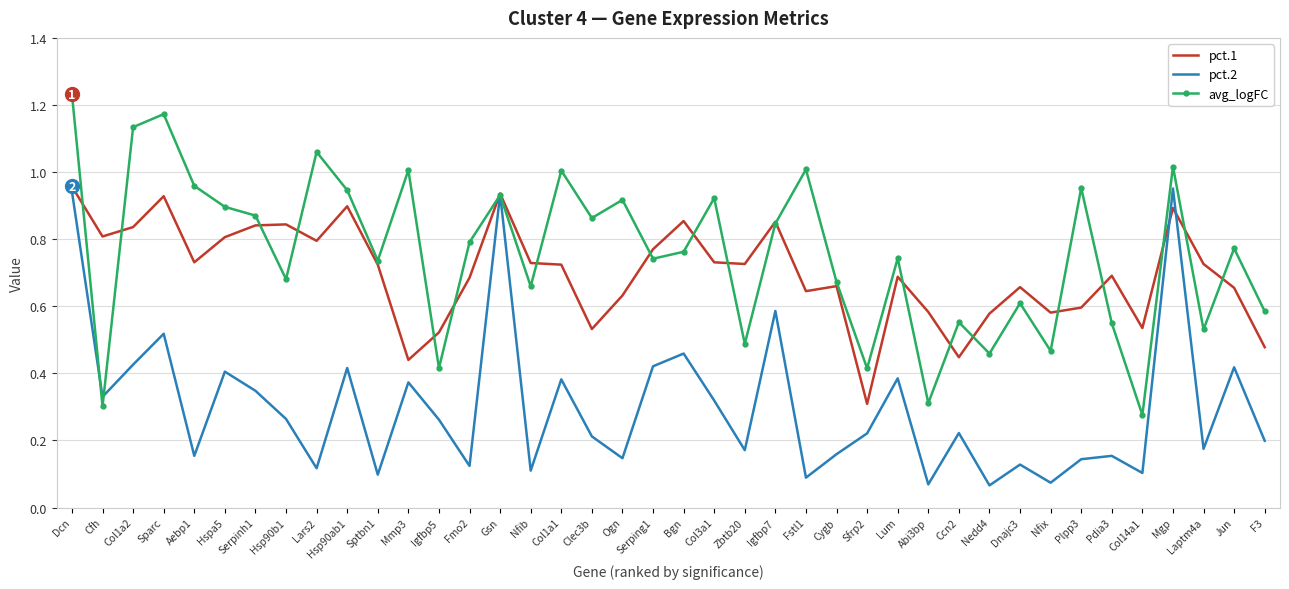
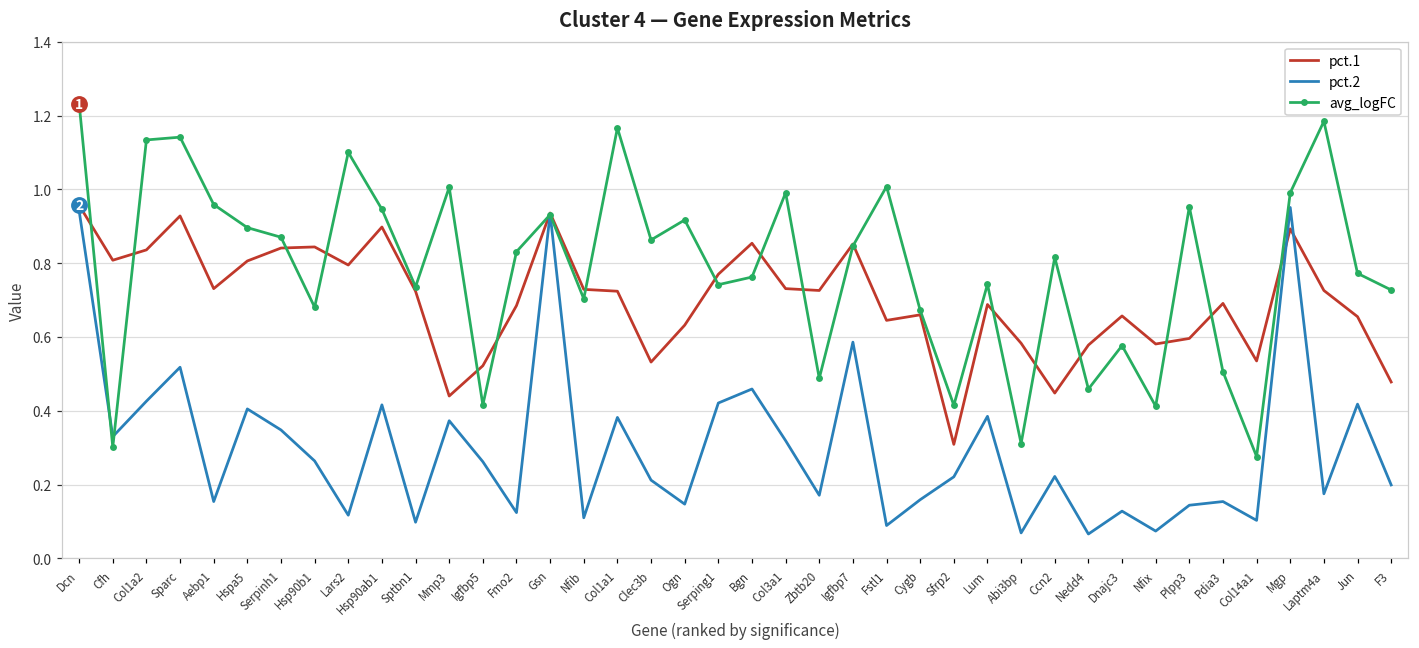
avg_logFC, Sparc: 1.17 -> 1.14
avg_logFC, Lars2: 1.06 -> 1.10
avg_logFC, Fmo2: 0.79 -> 0.83
avg_logFC, Nfib: 0.66 -> 0.70
avg_logFC, Col1a1: 1.00 -> 1.17
avg_logFC, Col3a1: 0.92 -> 0.99
avg_logFC, Ccn2: 0.55 -> 0.82
avg_logFC, Dnajc3: 0.61 -> 0.58
avg_logFC, Nfix: 0.47 -> 0.41
avg_logFC, Pdia3: 0.55 -> 0.51
avg_logFC, Mgp: 1.02 -> 0.99
avg_logFC, Laptm4a: 0.53 -> 1.18
avg_logFC, F3: 0.58 -> 0.73
